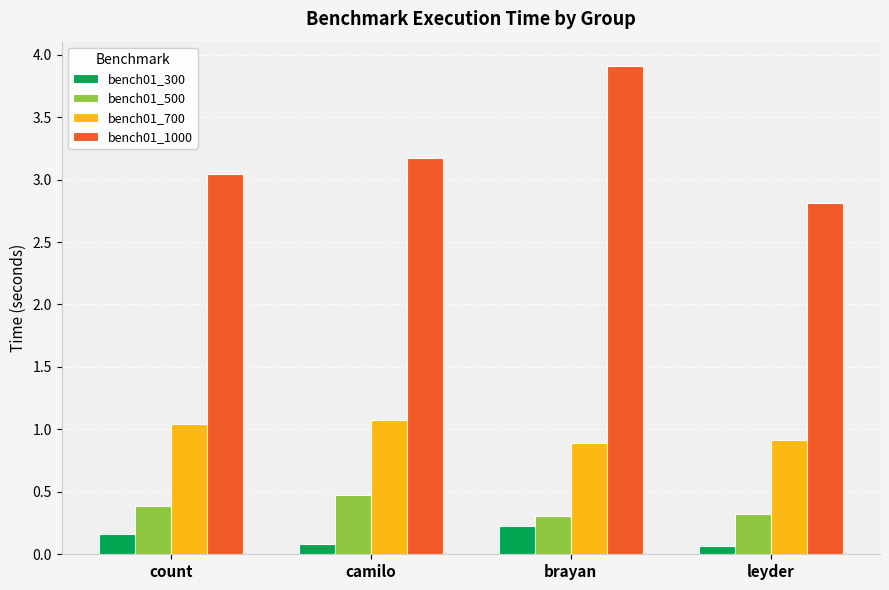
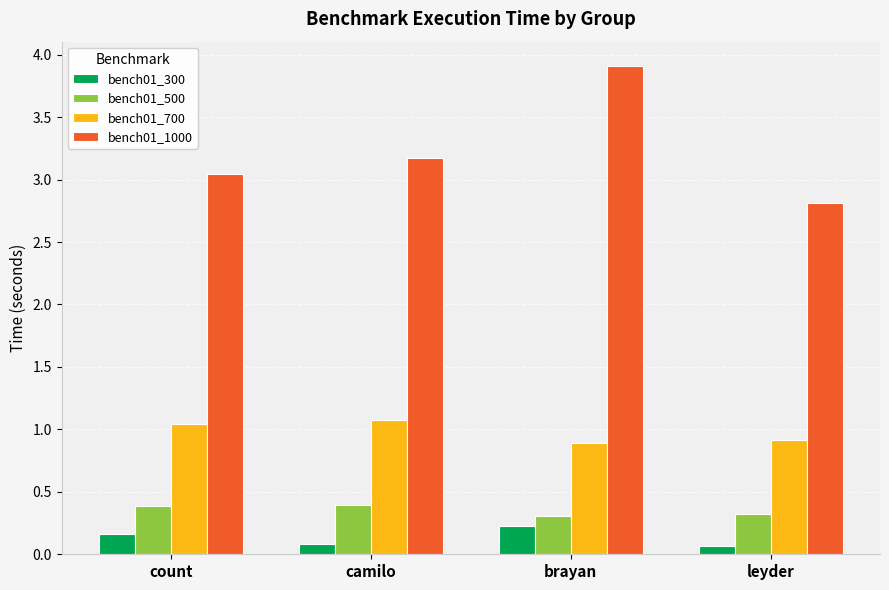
bench01_500, camilo: 0.48 -> 0.39
